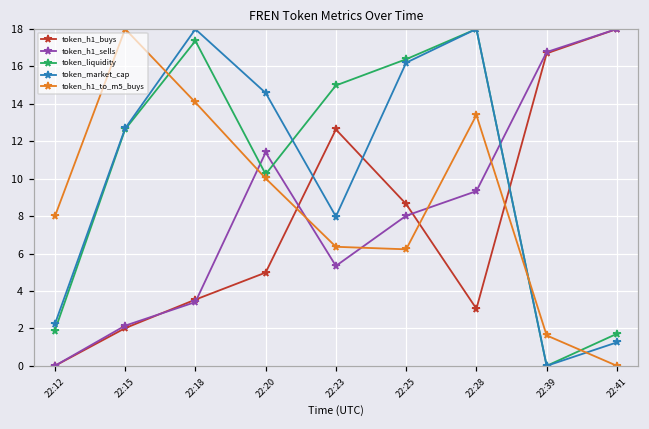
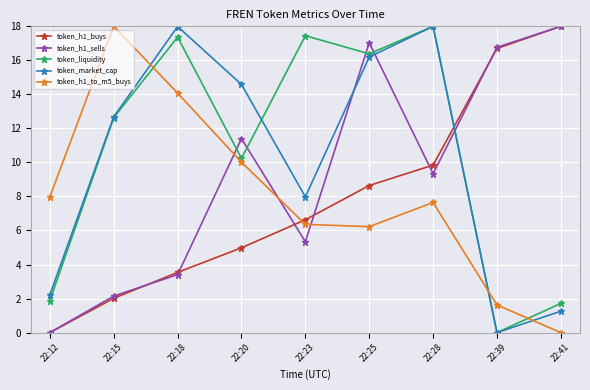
token_h1_buys, 22:23: 12.6 -> 6.6
token_liquidity, 22:23: 15.0 -> 17.4
token_h1_sells, 22:25: 8.0 -> 17.0
token_h1_buys, 22:28: 3.1 -> 9.8
token_h1_to_m5_buys, 22:28: 13.4 -> 7.6
